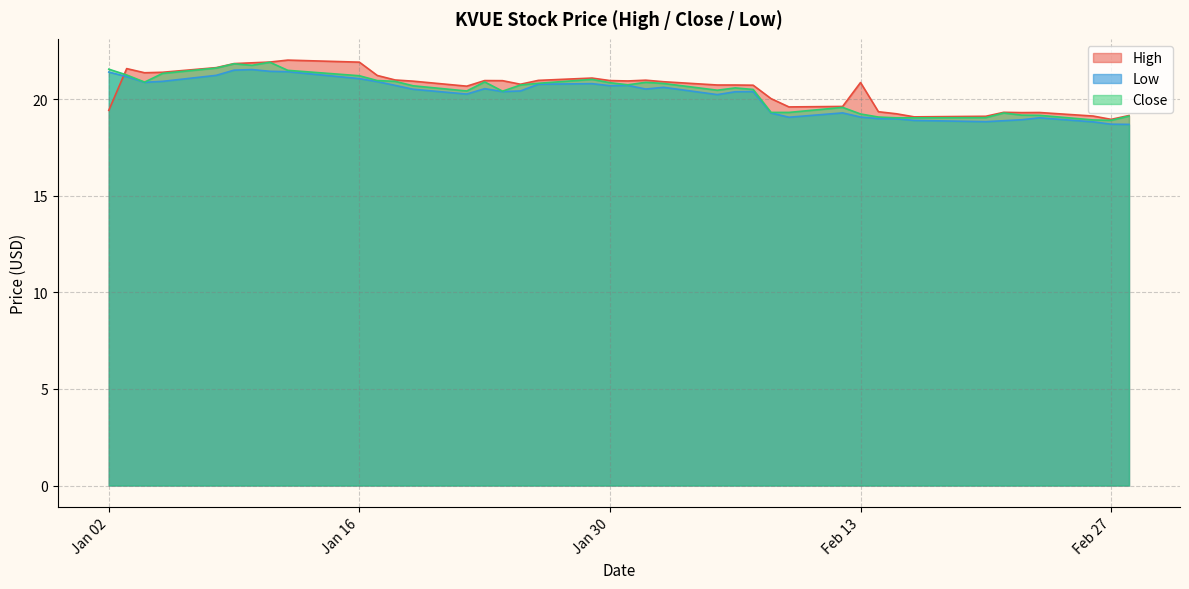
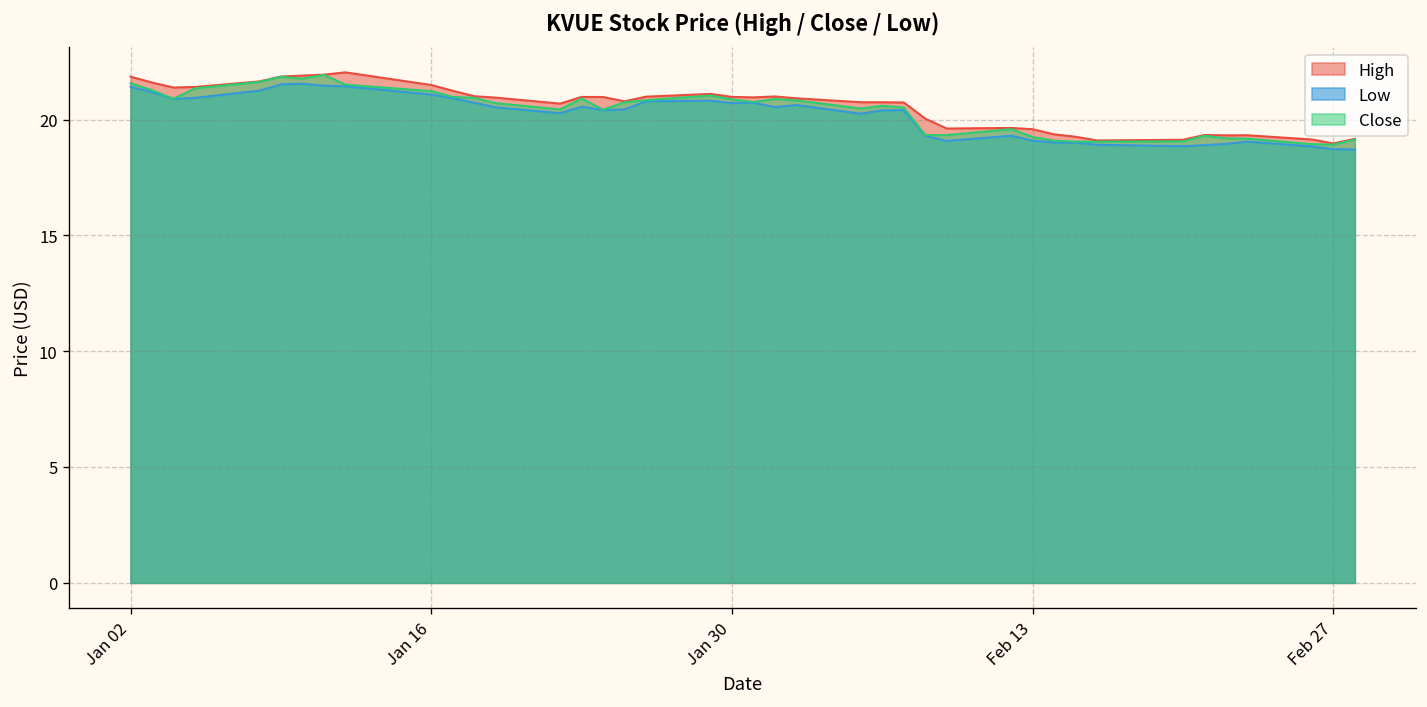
High, Jan 02: 19.4 -> 21.9
High, Jan 16: 21.9 -> 21.5
High, Feb 13: 20.9 -> 19.6
